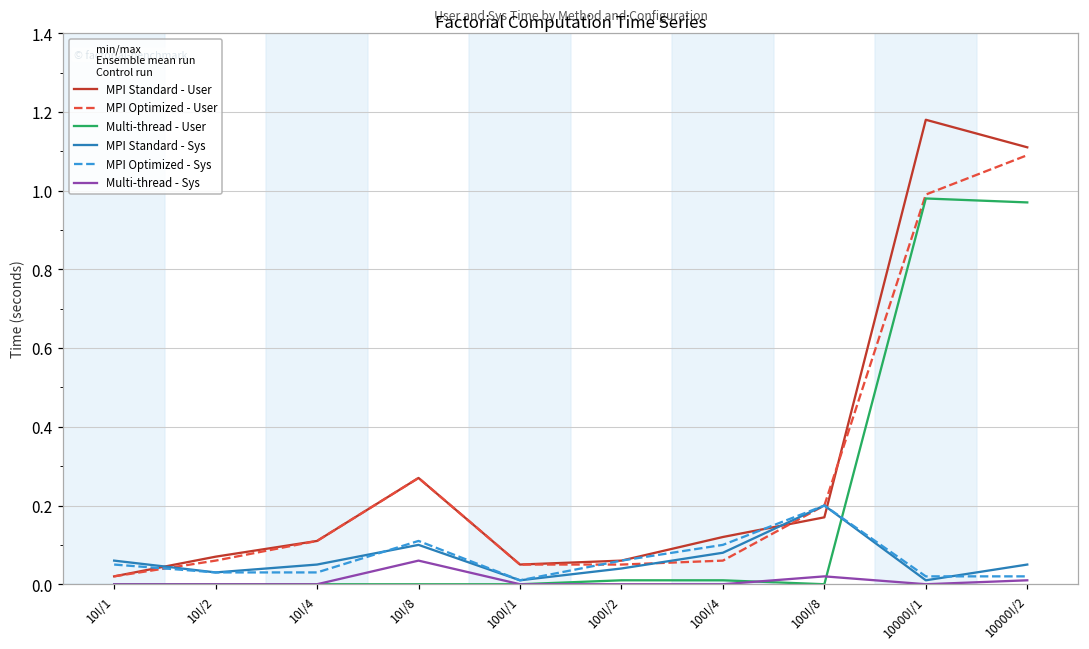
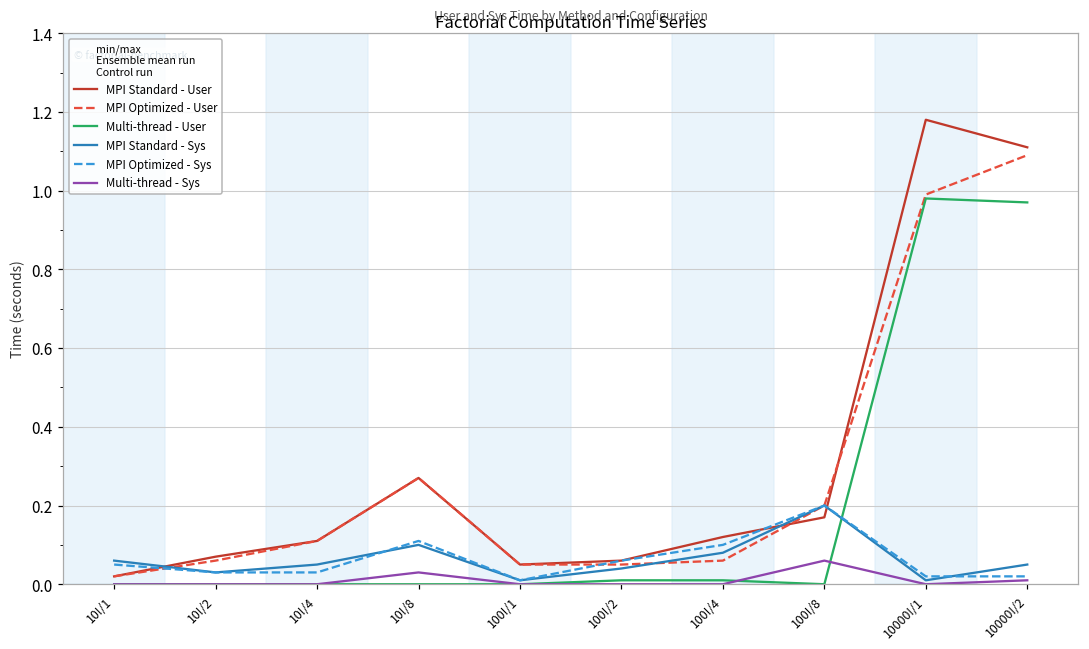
Multi-thread - Sys, 10!/8: 0.06 -> 0.03
Multi-thread - Sys, 100!/8: 0.02 -> 0.06
